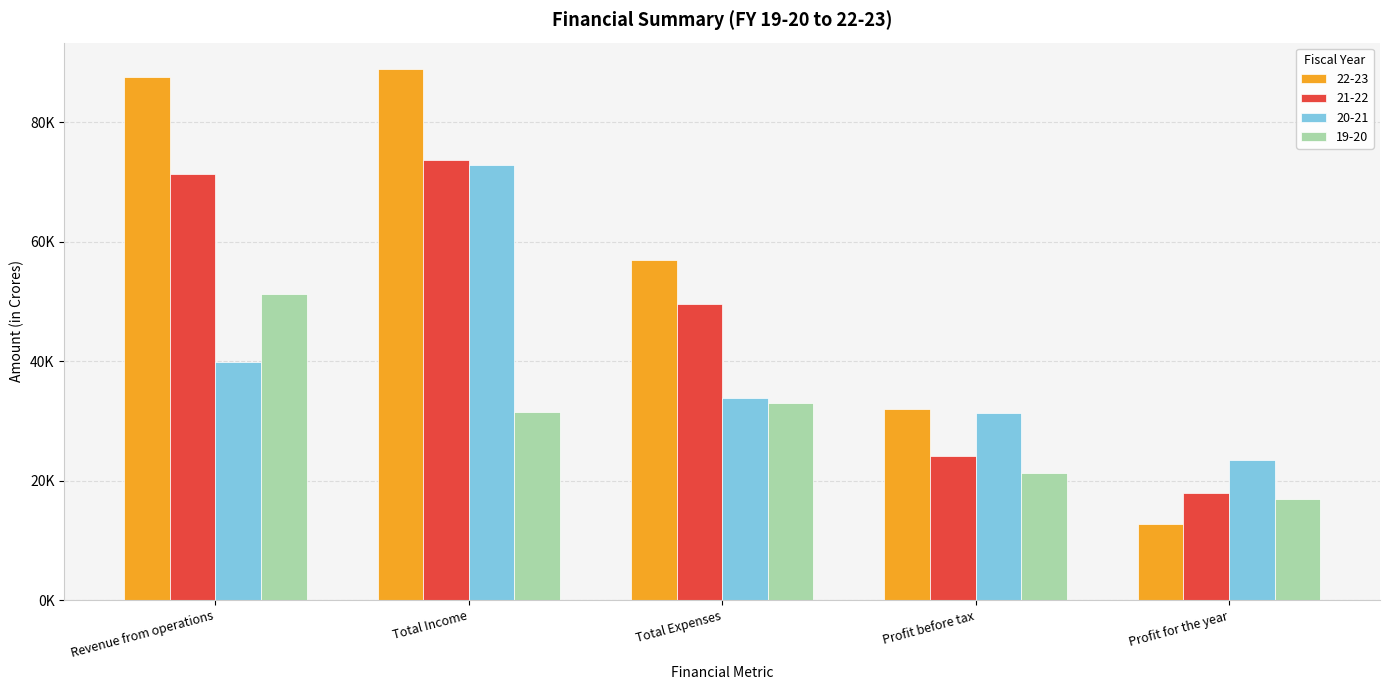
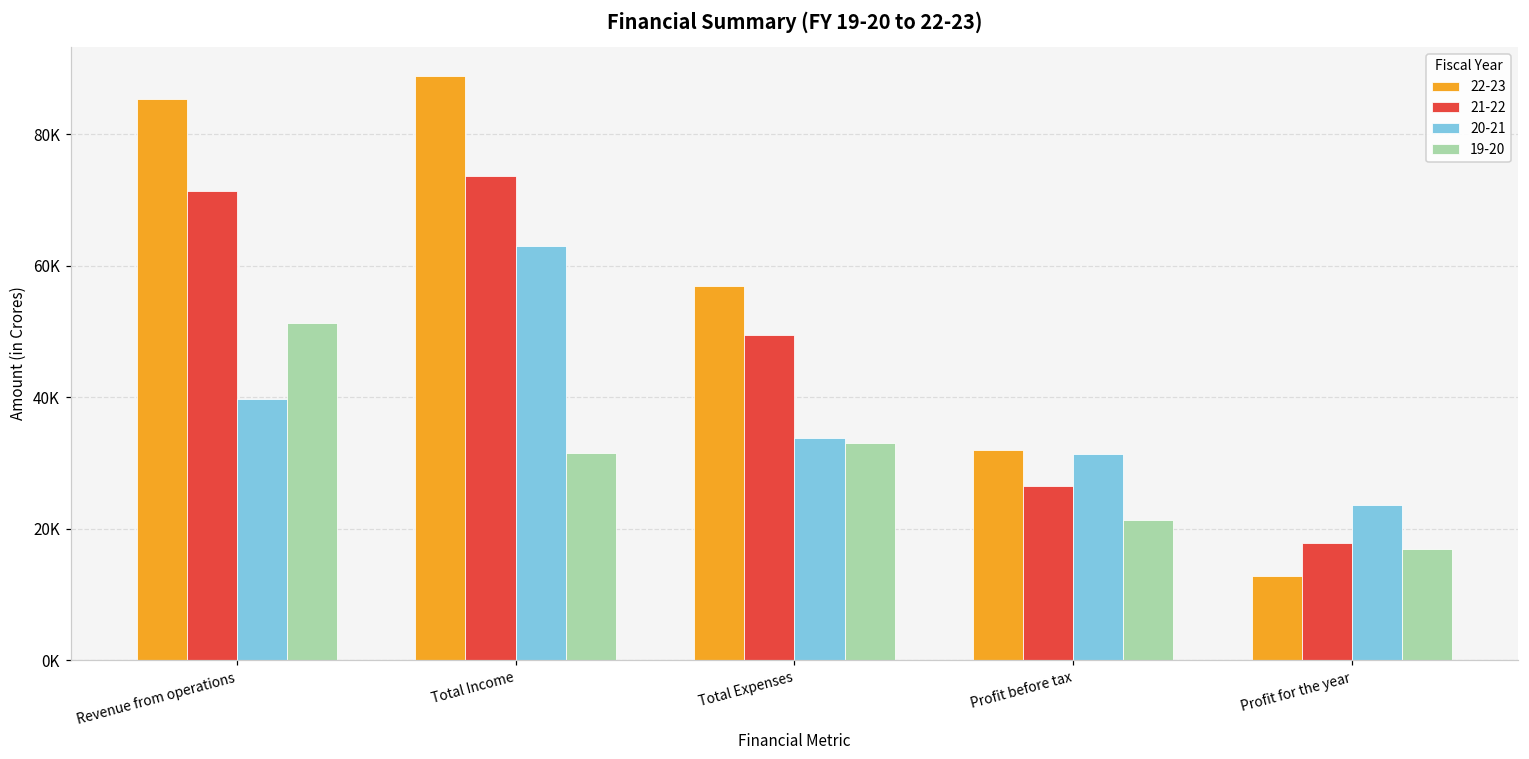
22-23, Revenue from operations: 88000 -> 85000
20-21, Total Income: 73000 -> 63000
21-22, Profit before tax: 24000 -> 27000
